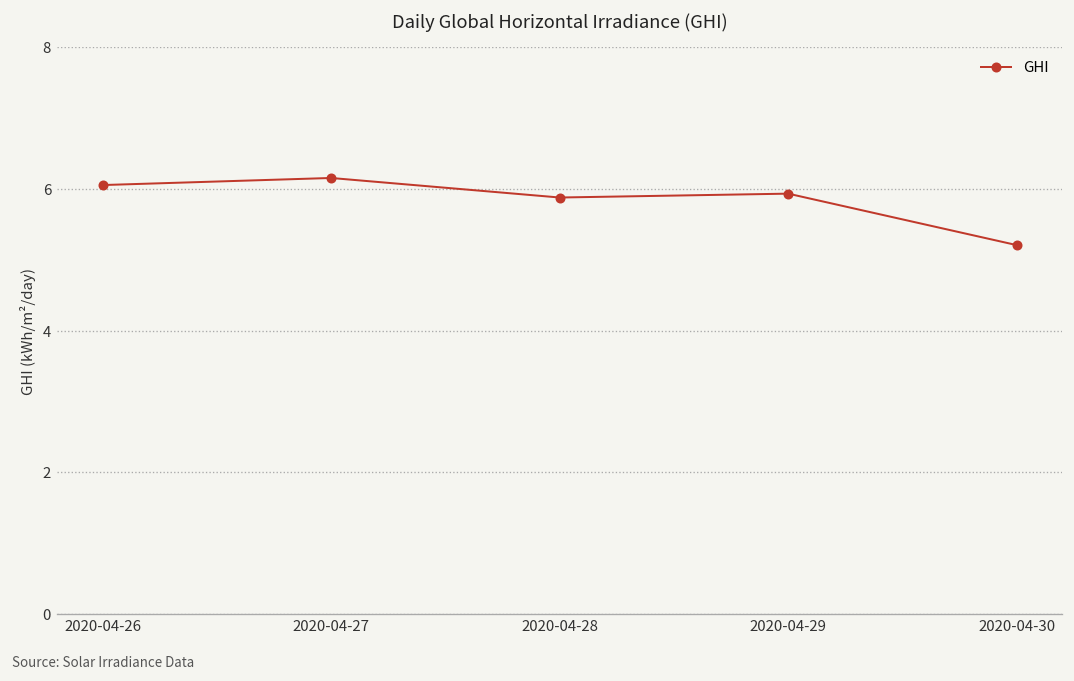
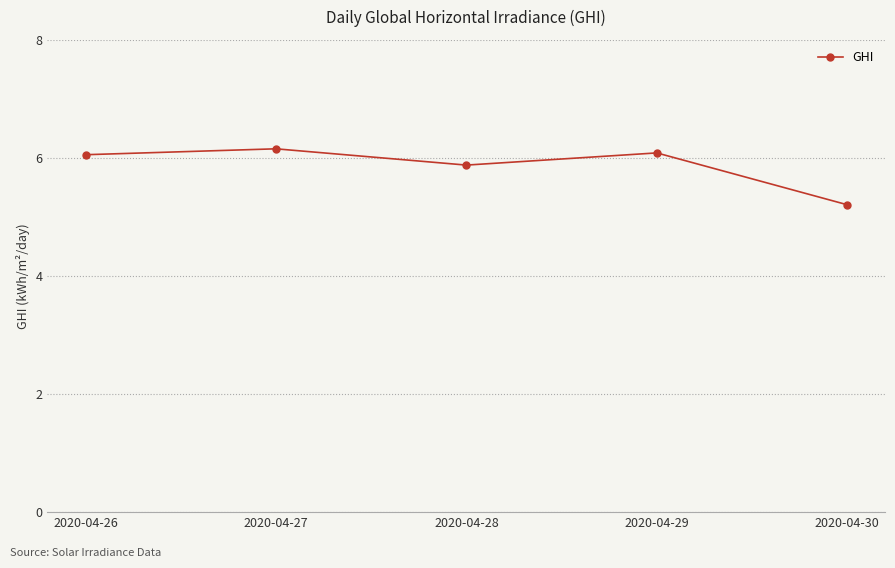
2020-04-29: 5.9 -> 6.1
